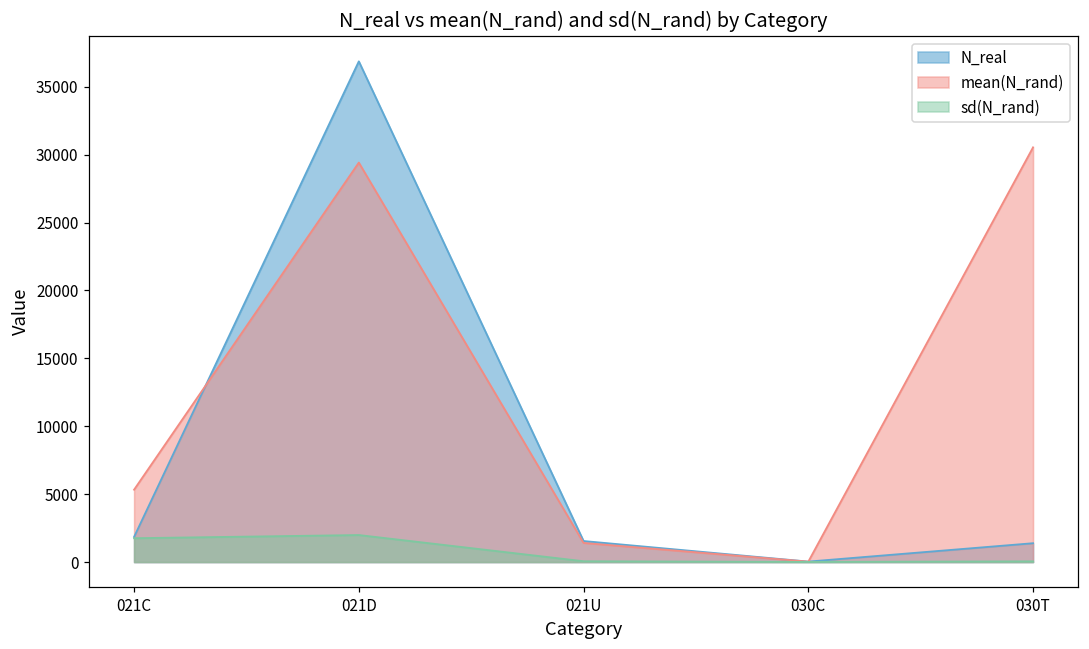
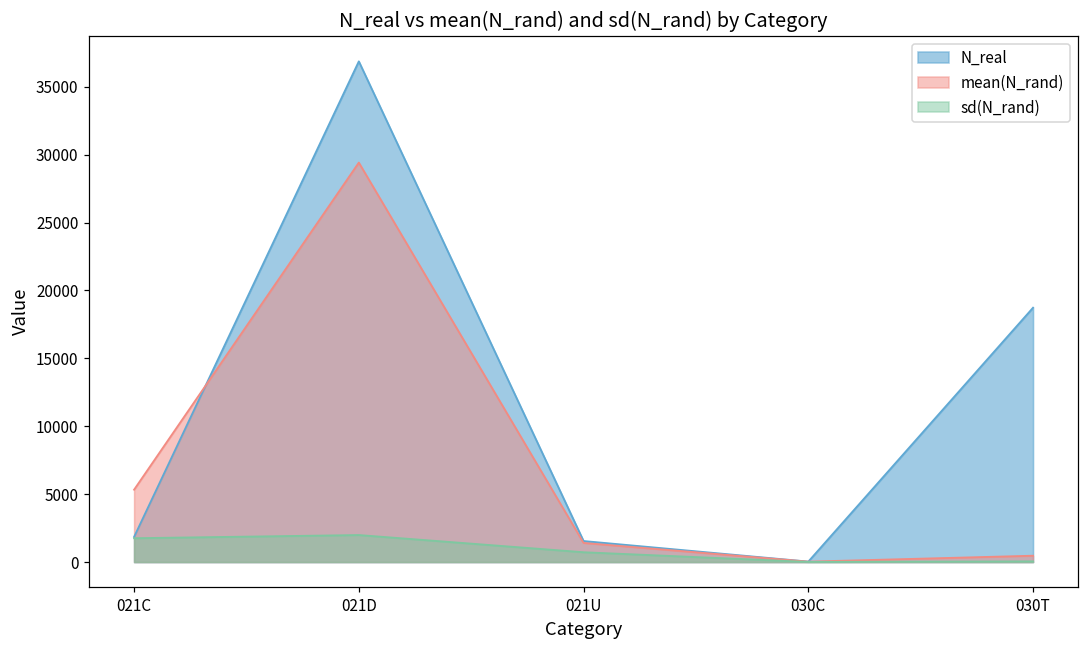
sd(N_rand), 021U: 100 -> 700
N_real, 030T: 1400 -> 18700
mean(N_rand), 030T: 30500 -> 500
